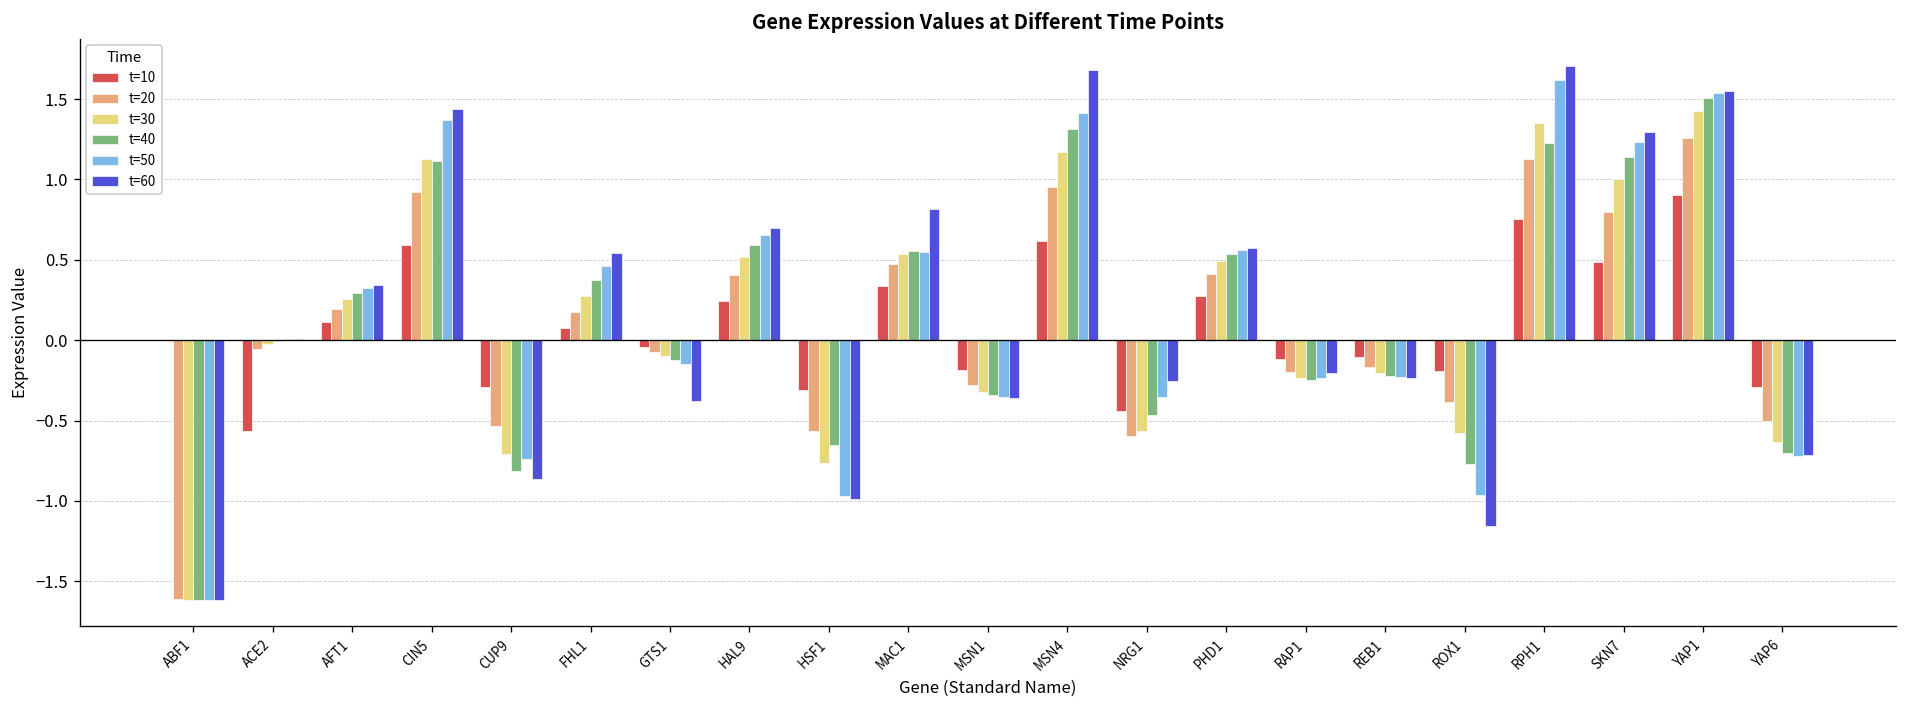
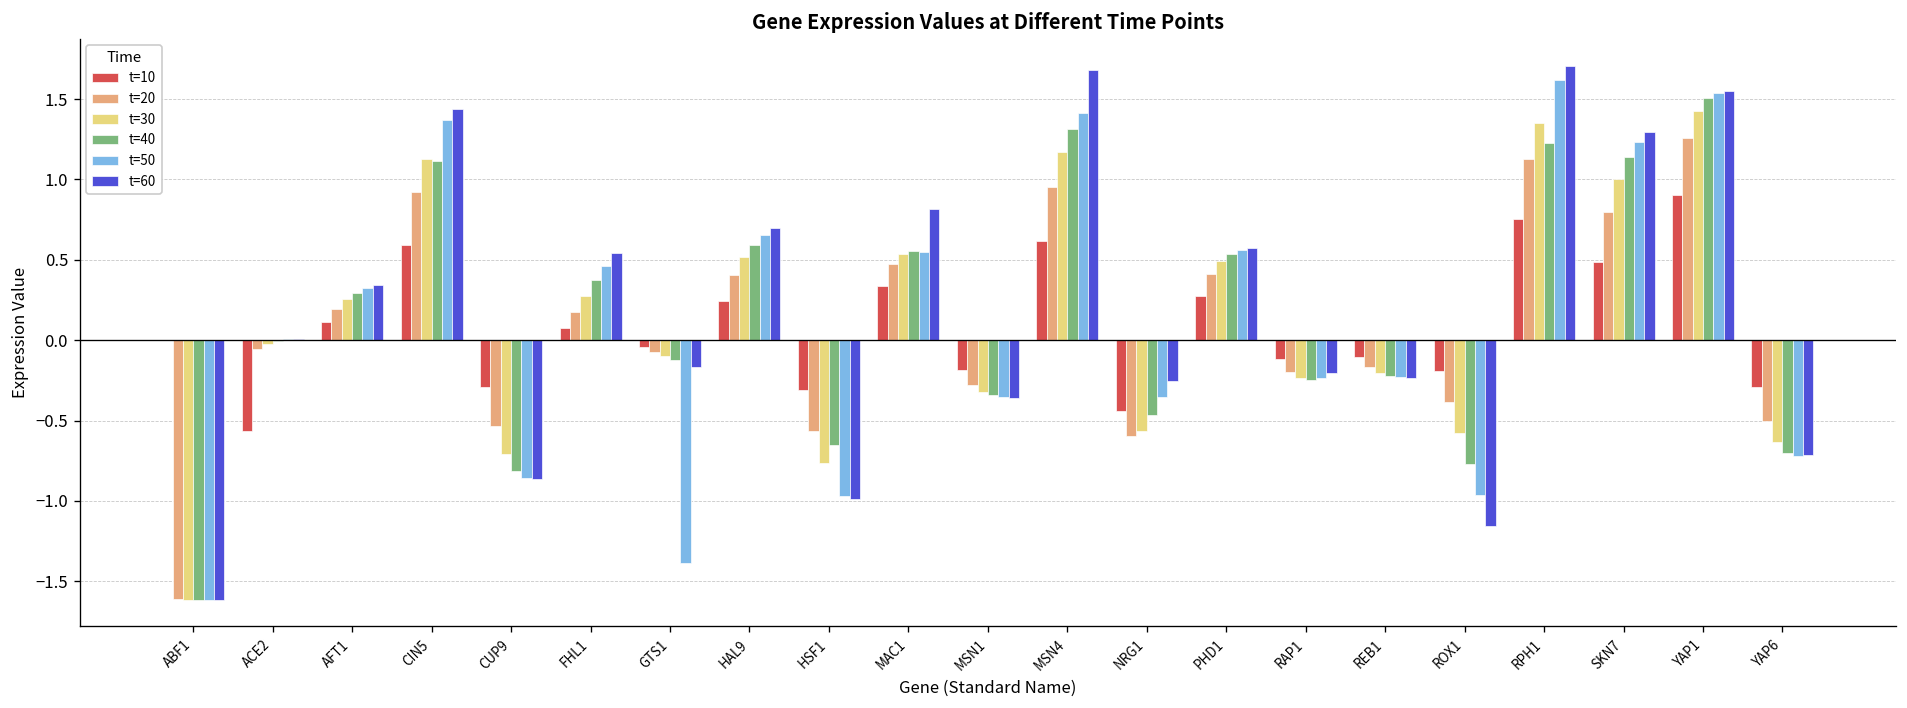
t=50, CUP9: -0.74 -> -0.86
t=50, GTS1: -0.15 -> -1.39
t=60, GTS1: -0.38 -> -0.17
